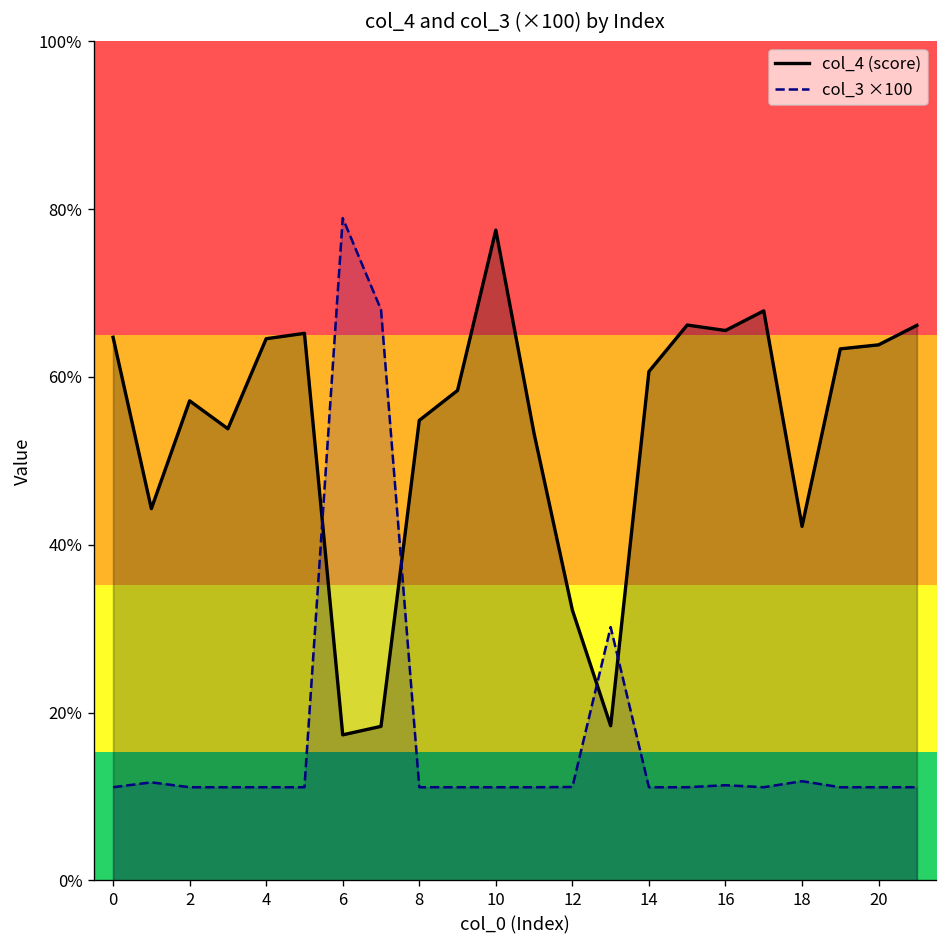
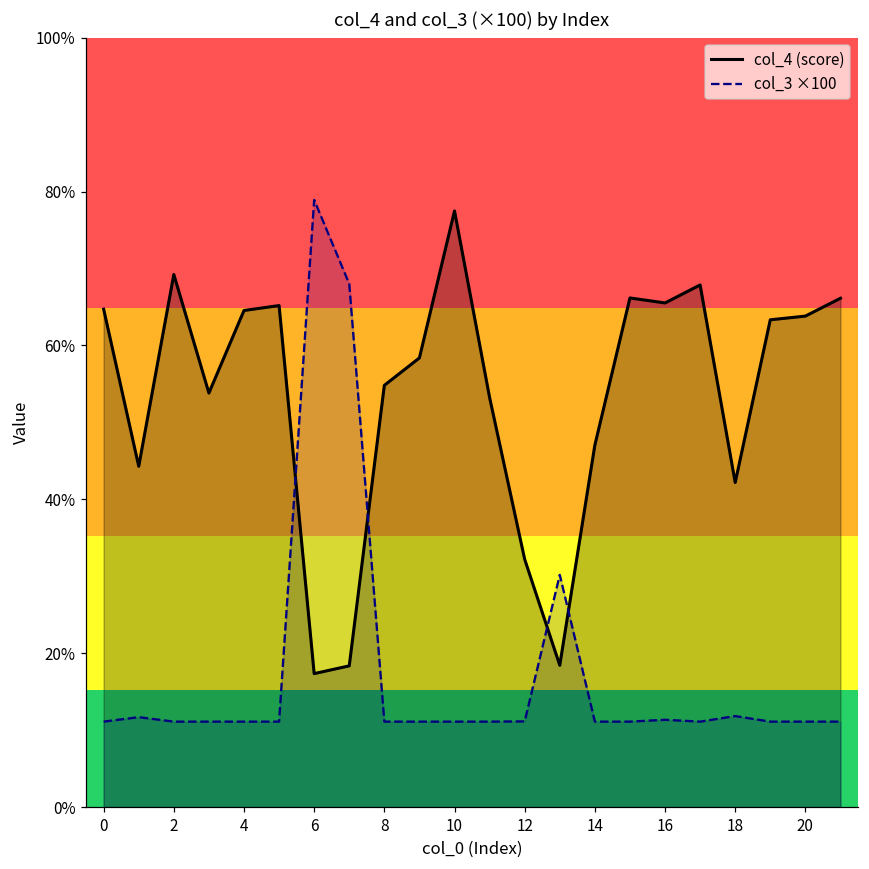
col_4 (score), 2: 57% -> 69%
col_4 (score), 14: 61% -> 47%
